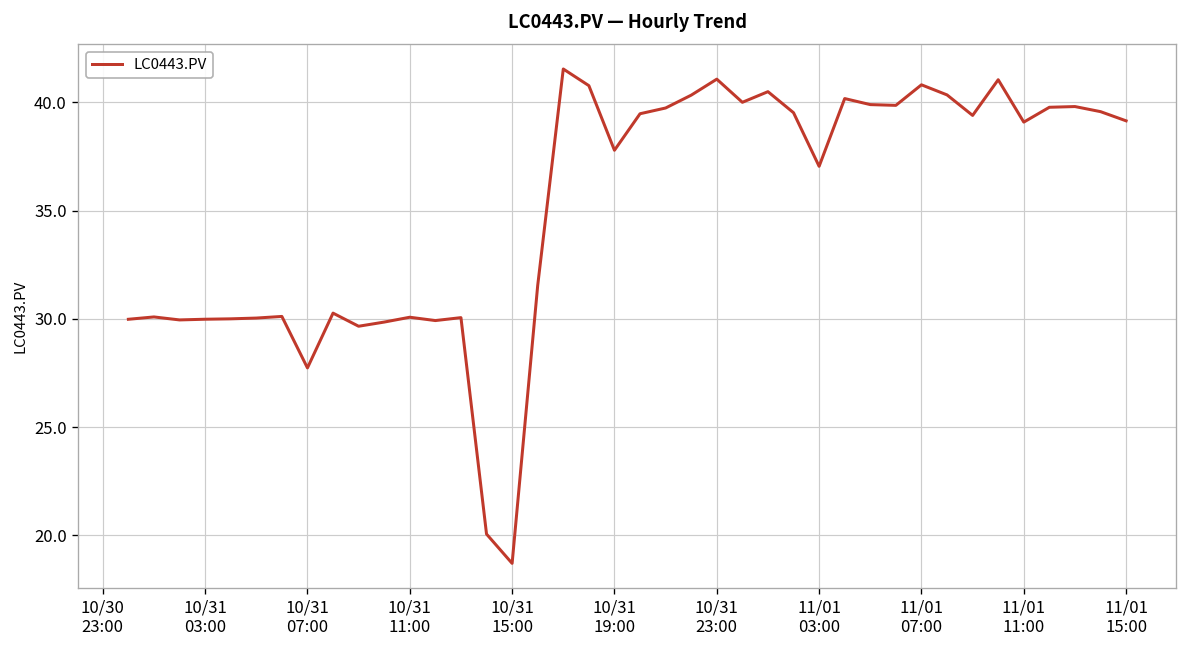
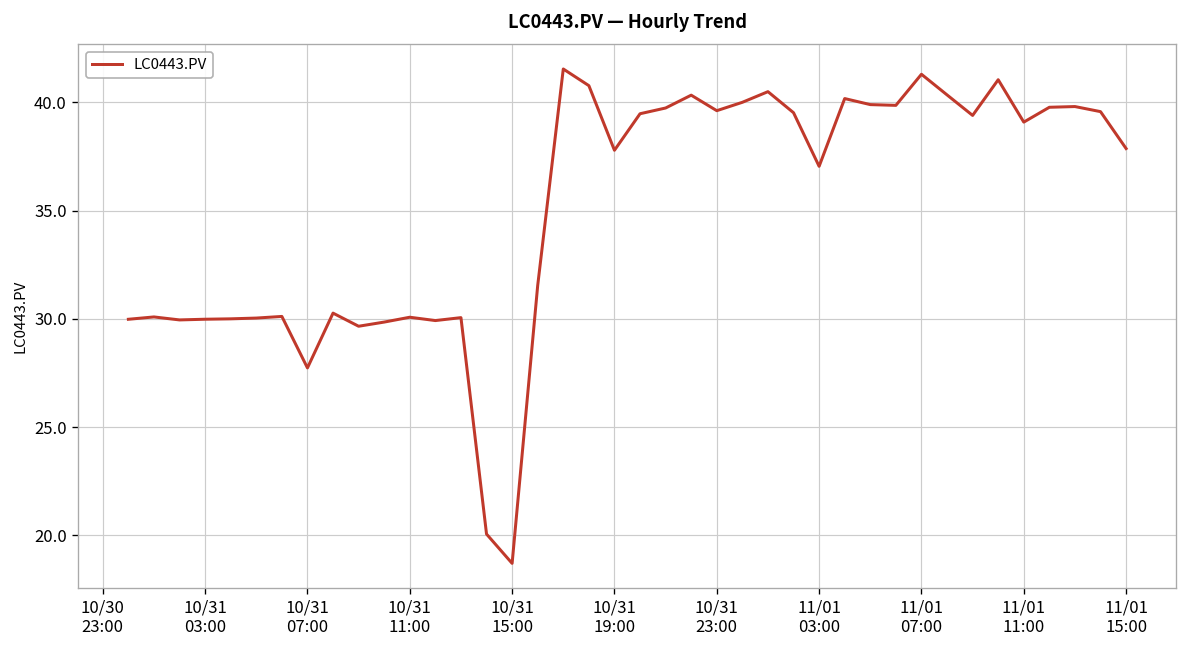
10/31 23:00: 41.1 -> 39.6
11/01 07:00: 40.8 -> 41.3
11/01 15:00: 39.2 -> 37.9
